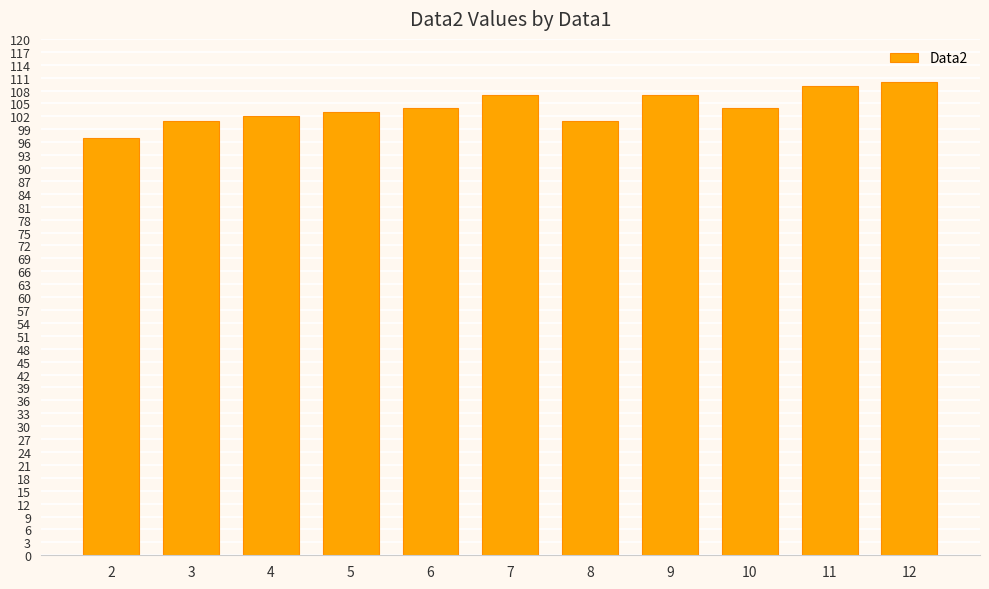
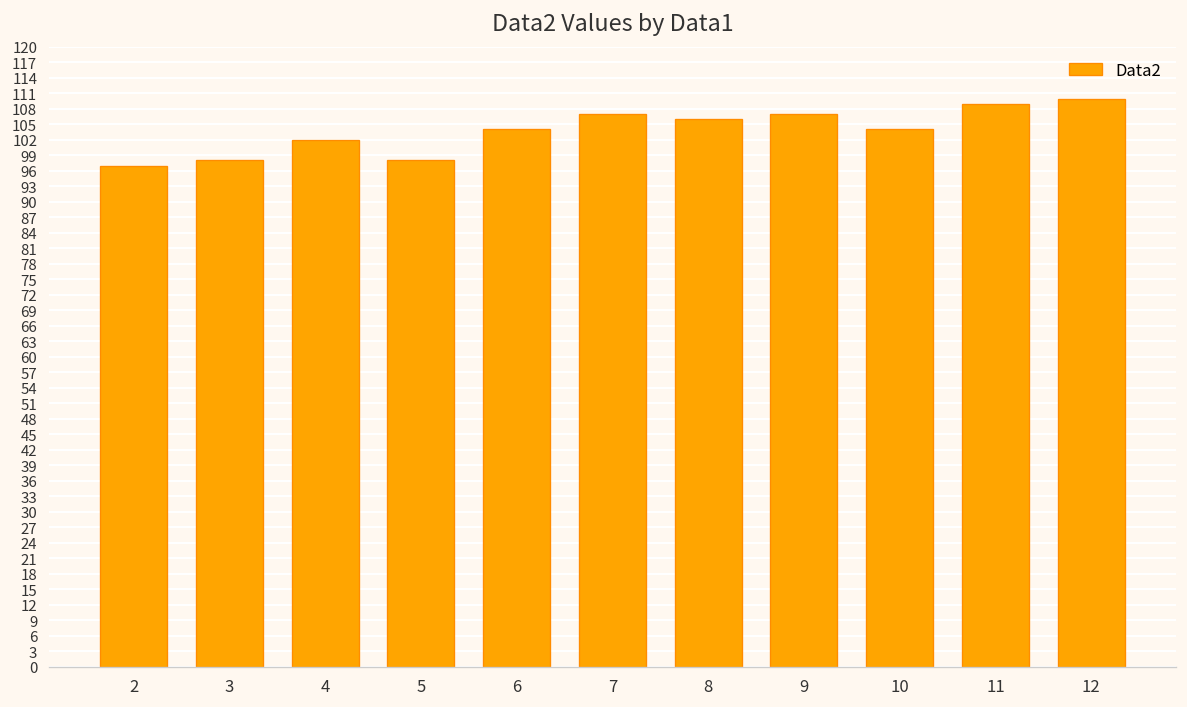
3: 101 -> 98
5: 103 -> 98
8: 101 -> 106
